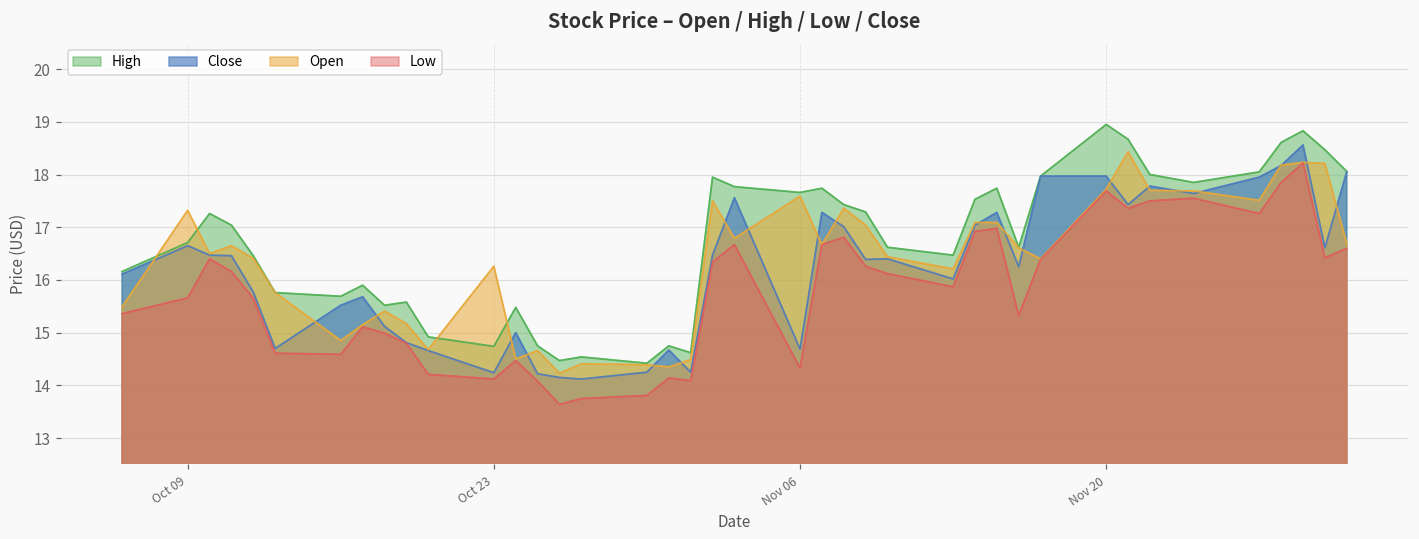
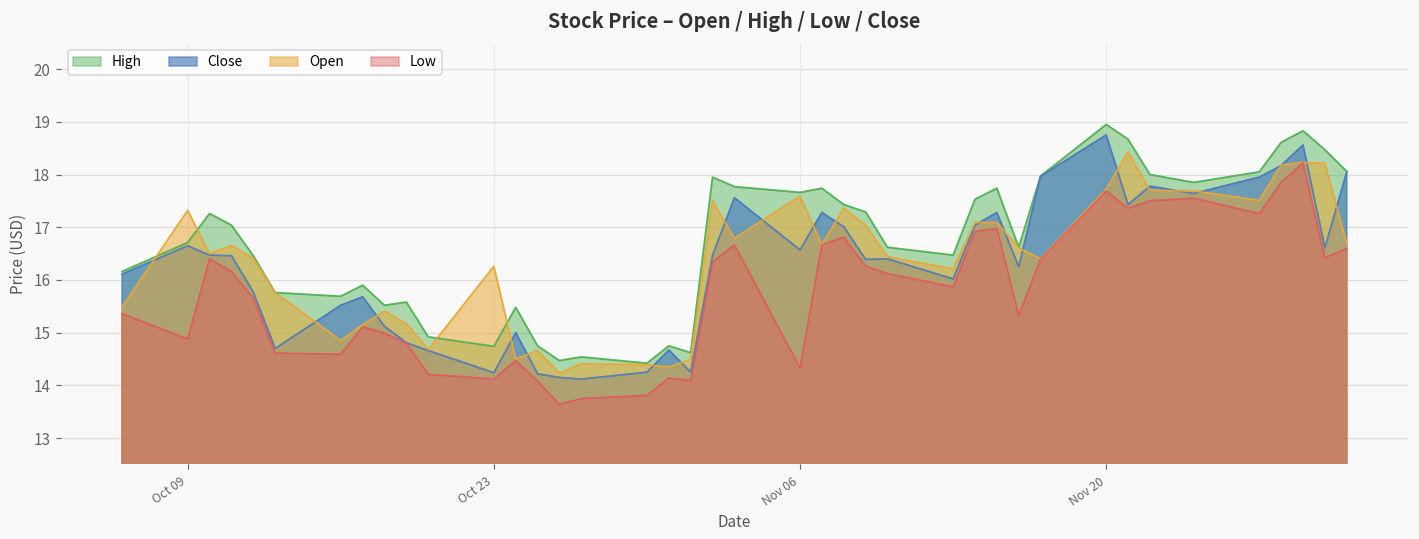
Low, Oct 09: 15.7 -> 14.9
Close, Nov 06: 14.7 -> 16.6
Close, Nov 20: 18.0 -> 18.8
